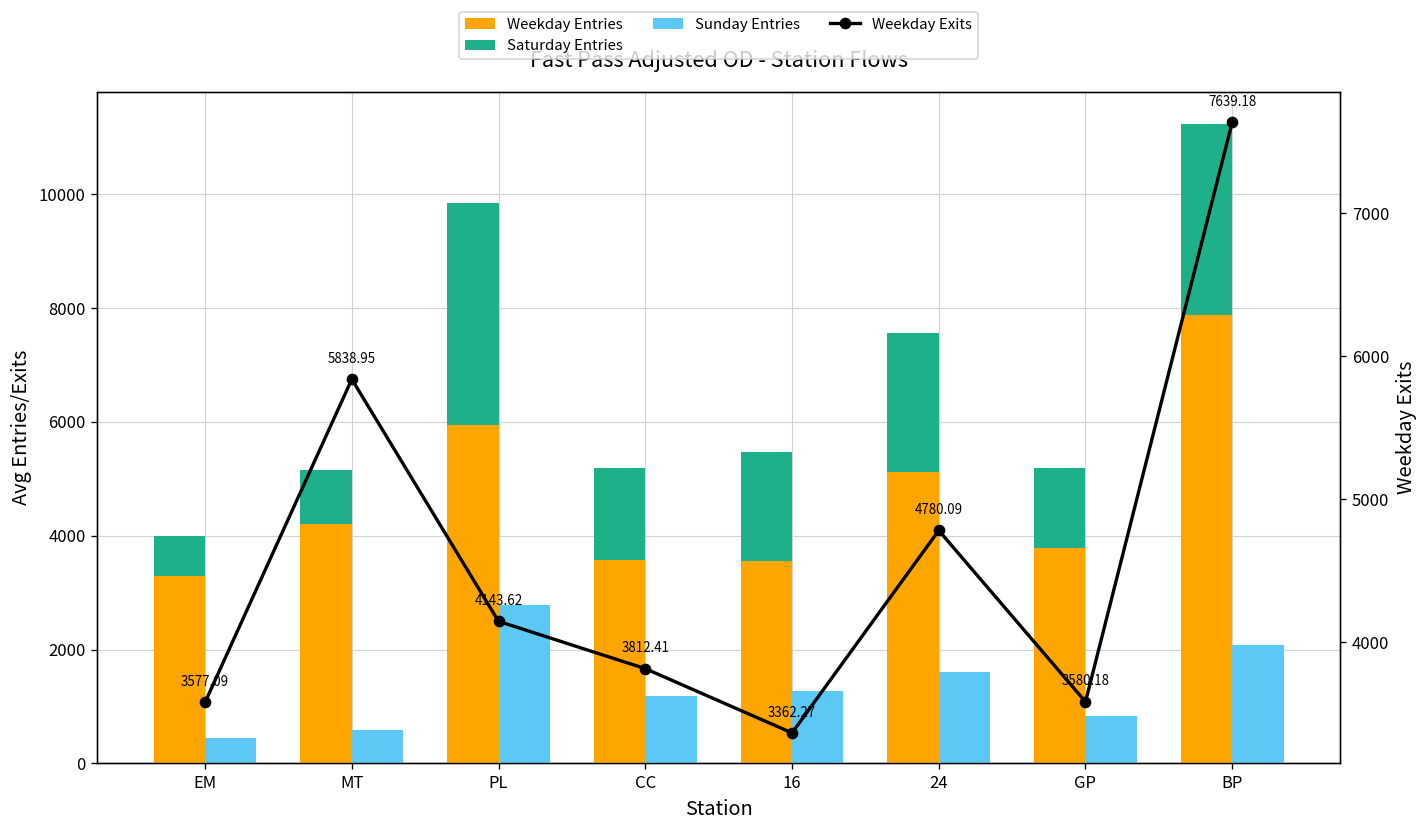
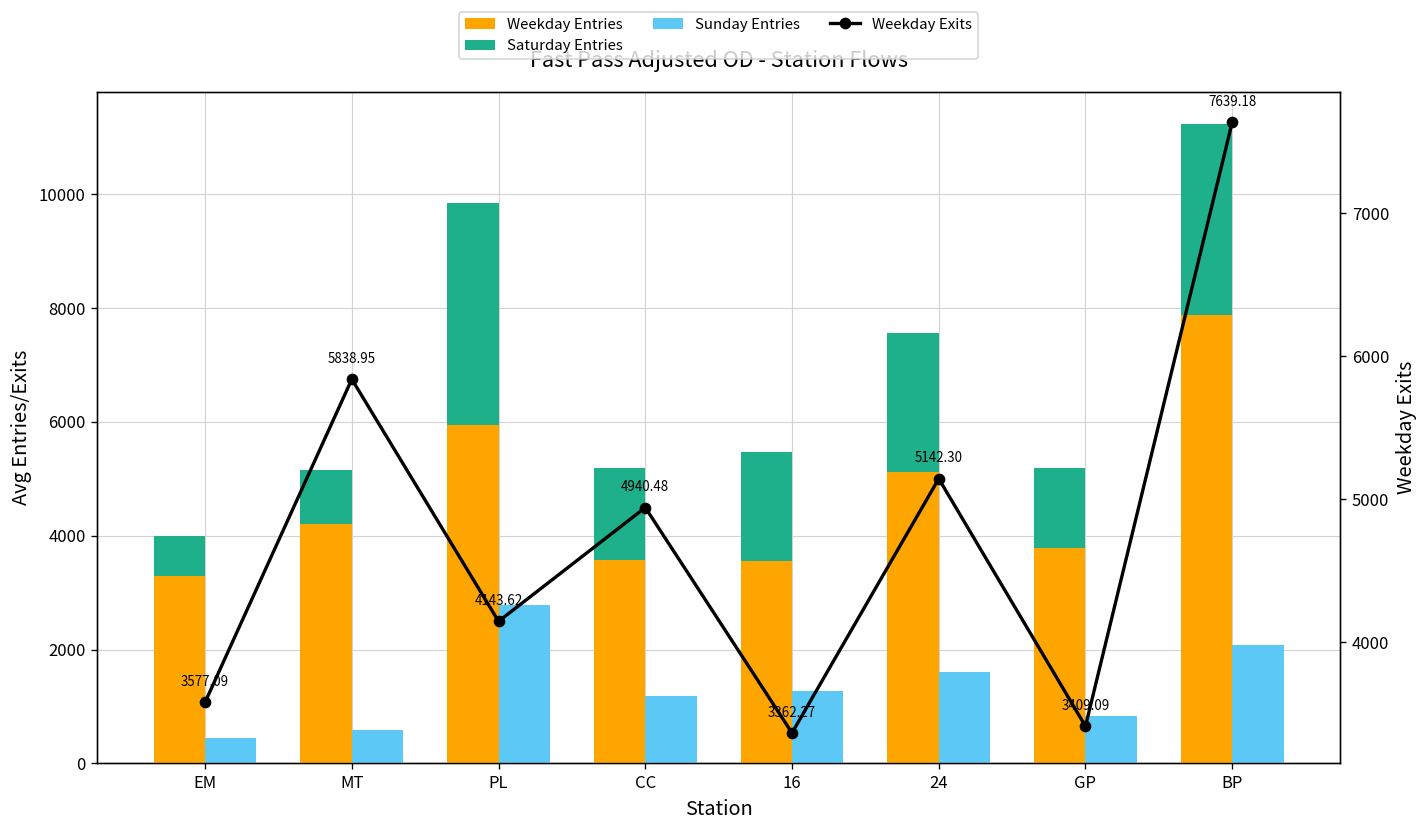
Weekday Exits, CC: 3812.41 -> 4940.48
Weekday Exits, 24: 4780.09 -> 5142.30
Weekday Exits, GP: 3580.18 -> 3409.09
